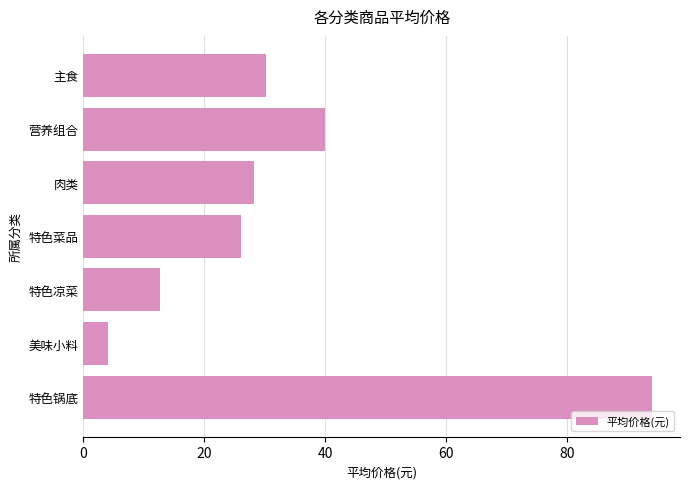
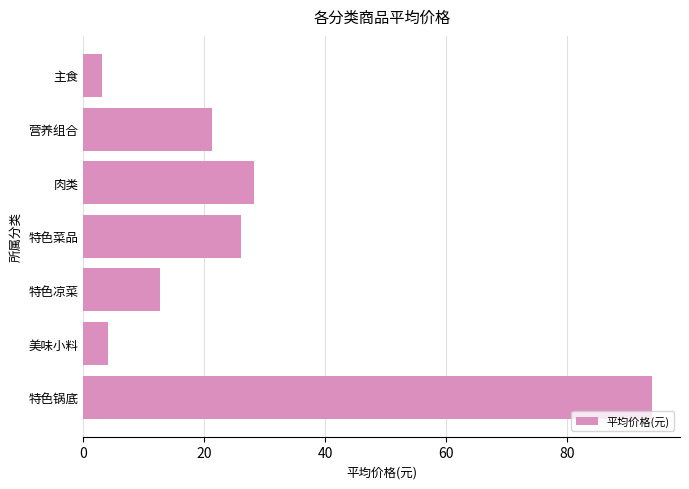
主食: 30 -> 3
营养组合: 40 -> 21
